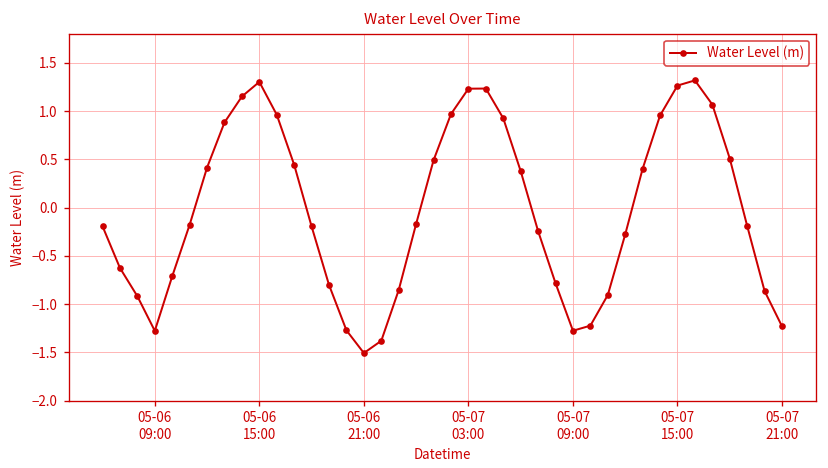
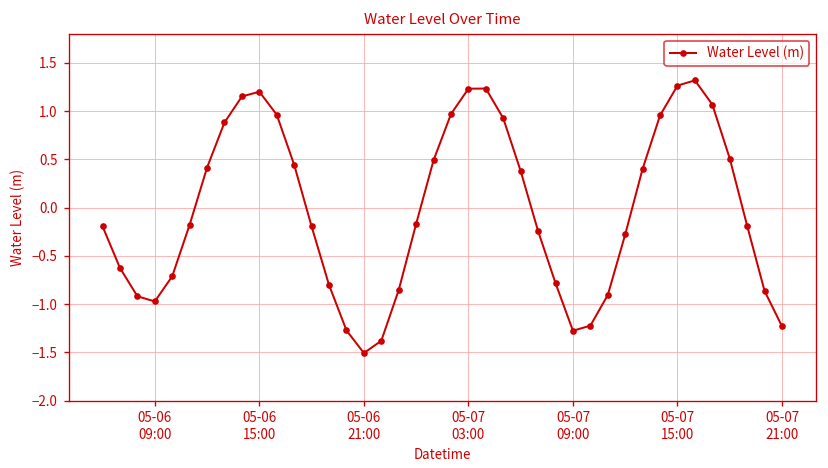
05-06 09:00: -1.3 -> -1.0
05-06 15:00: 1.3 -> 1.2
